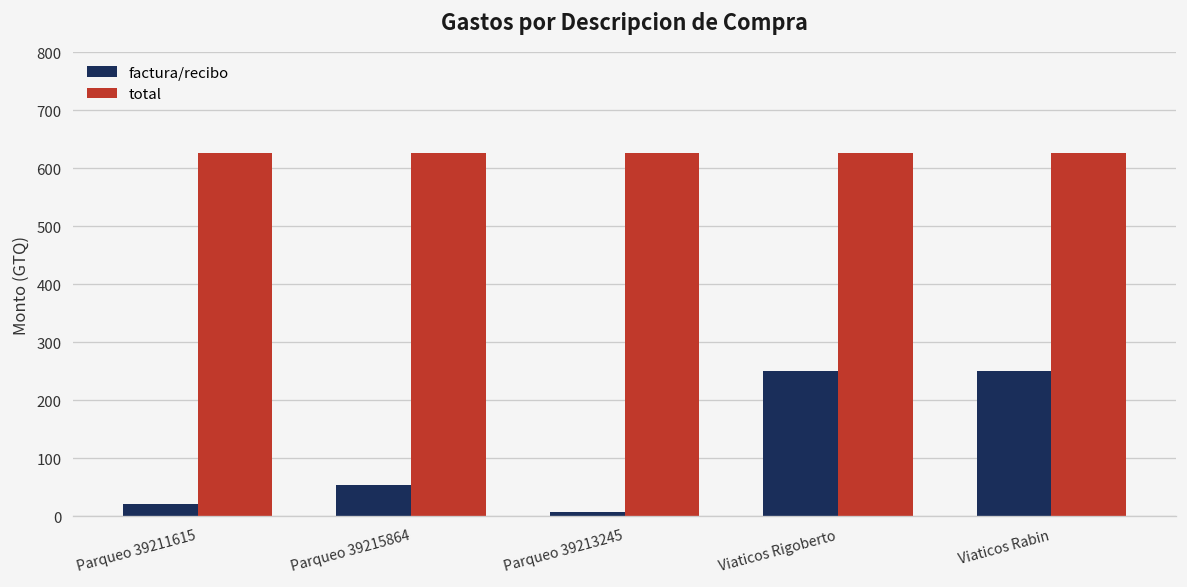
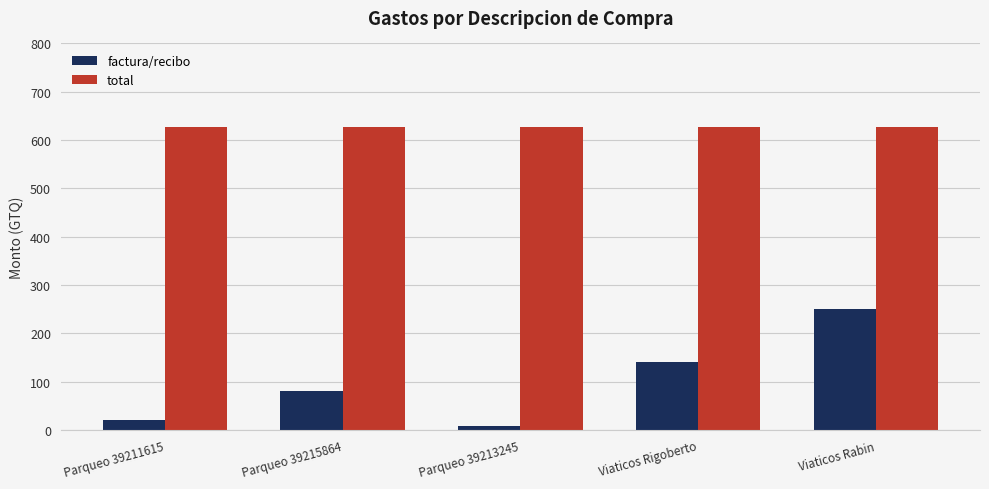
factura/recibo, Parqueo 39215864: 50 -> 80
factura/recibo, Viaticos Rigoberto: 250 -> 140
